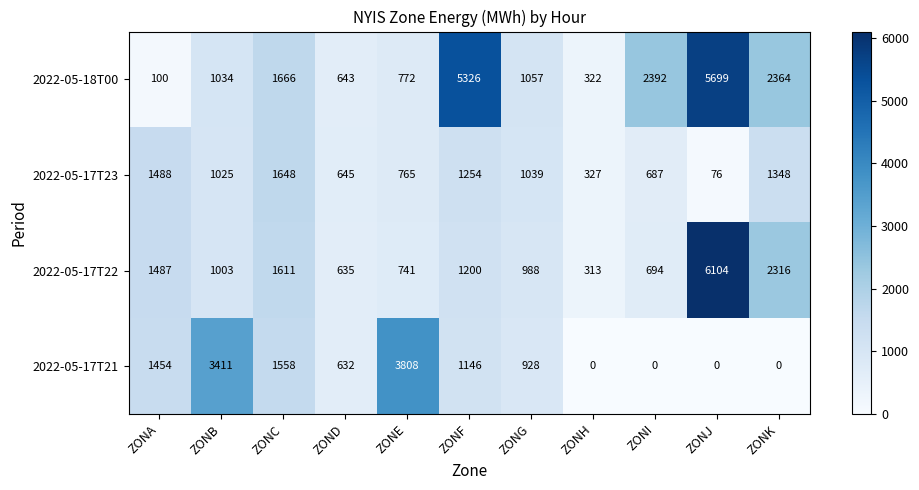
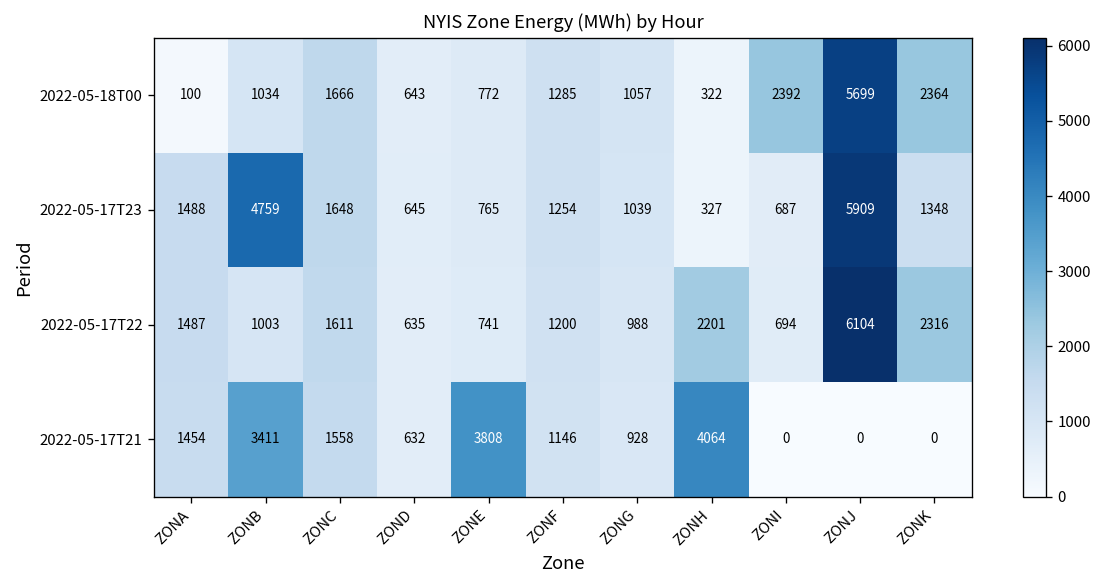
2022-05-18T00, ZONF: 5326 -> 1285
2022-05-17T23, ZONB: 1025 -> 4759
2022-05-17T23, ZONJ: 76 -> 5909
2022-05-17T22, ZONH: 313 -> 2201
2022-05-17T21, ZONH: 0 -> 4064
